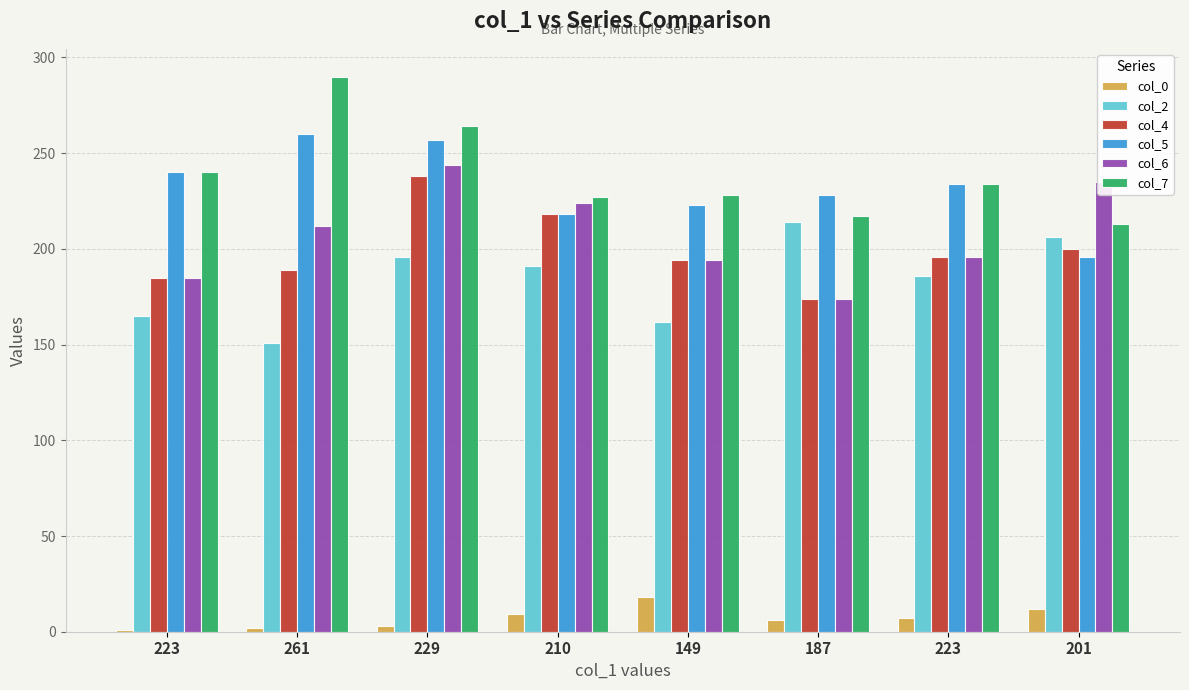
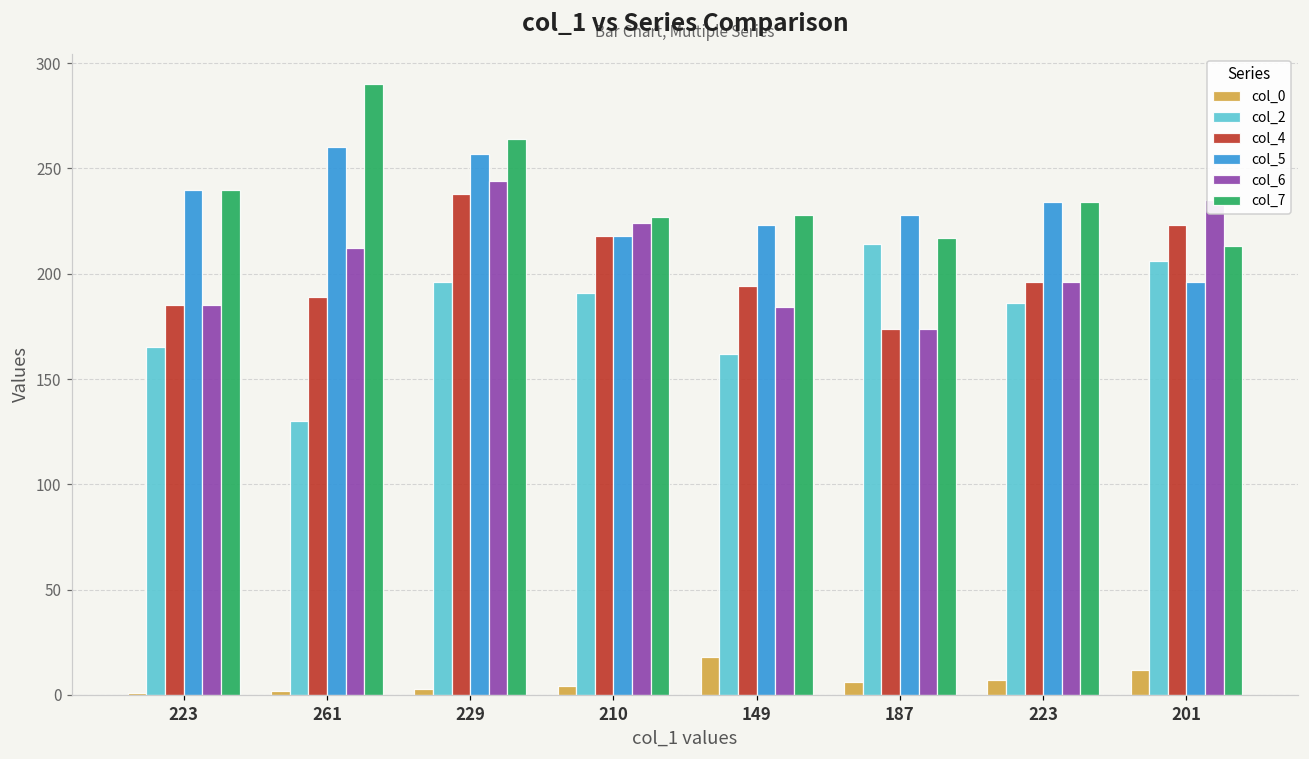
col_2, 261: 151 -> 130
col_0, 210: 9 -> 4
col_6, 149: 194 -> 184
col_4, 201: 200 -> 223
